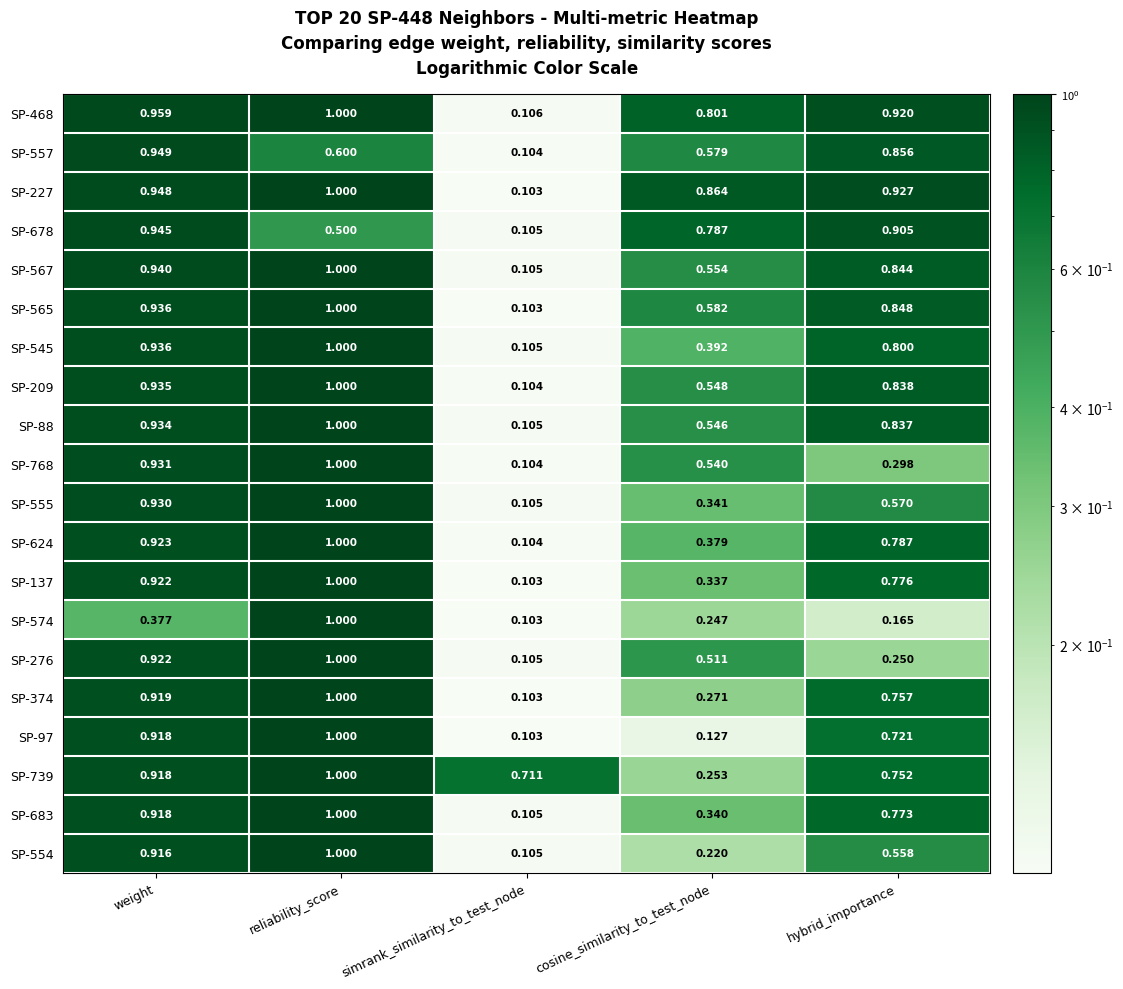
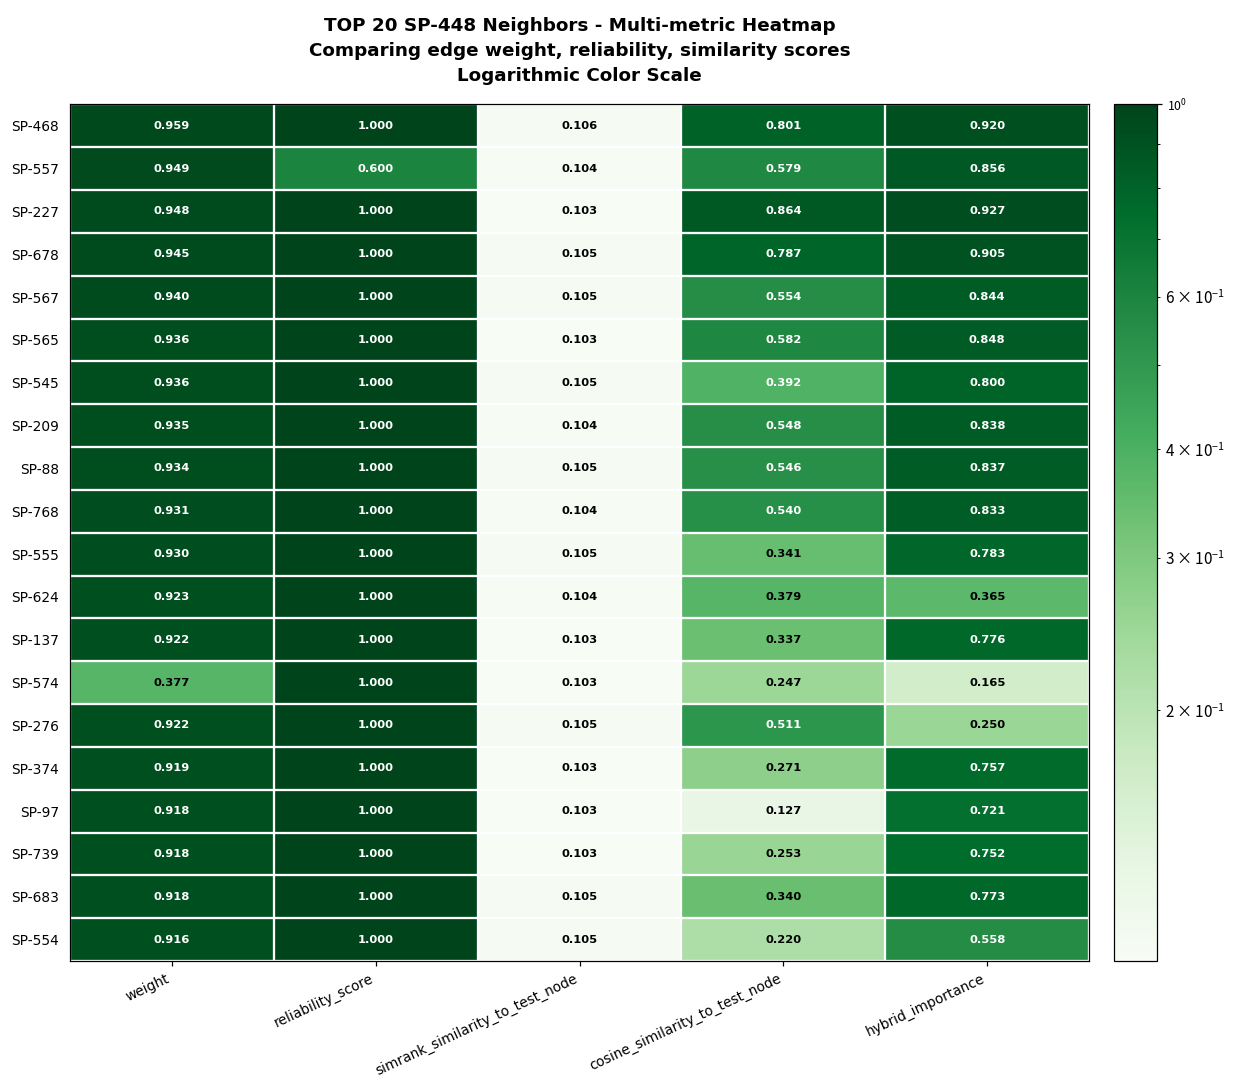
SP-678, reliability_score: 0.500 -> 1.000
SP-768, hybrid_importance: 0.298 -> 0.833
SP-555, hybrid_importance: 0.570 -> 0.783
SP-624, hybrid_importance: 0.787 -> 0.365
SP-739, simrank_similarity_to_test_node: 0.711 -> 0.103
